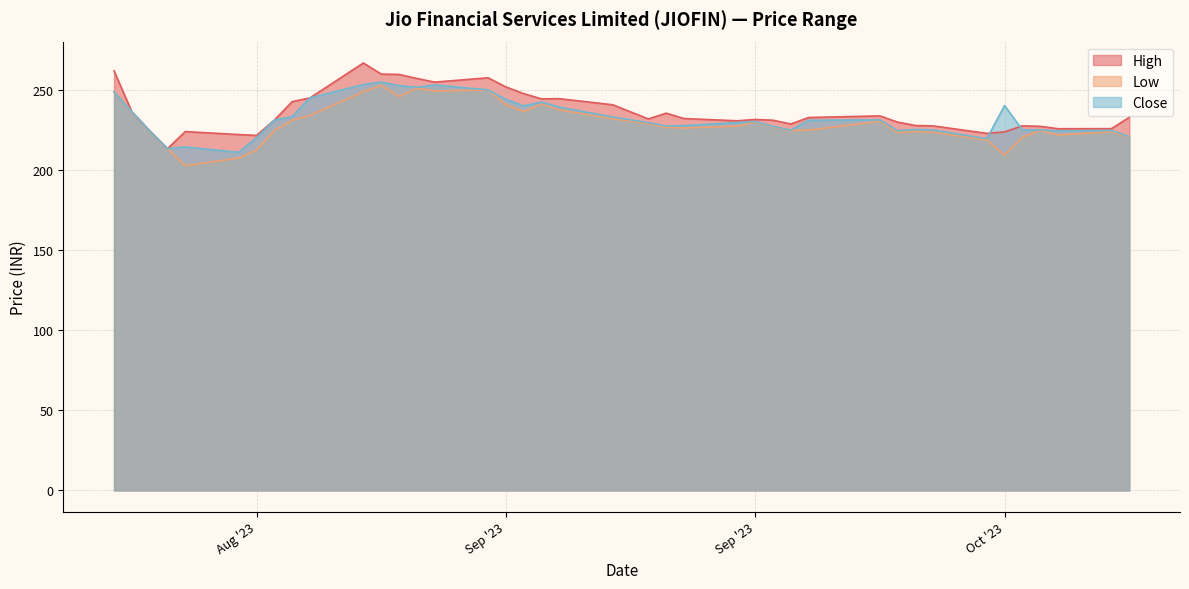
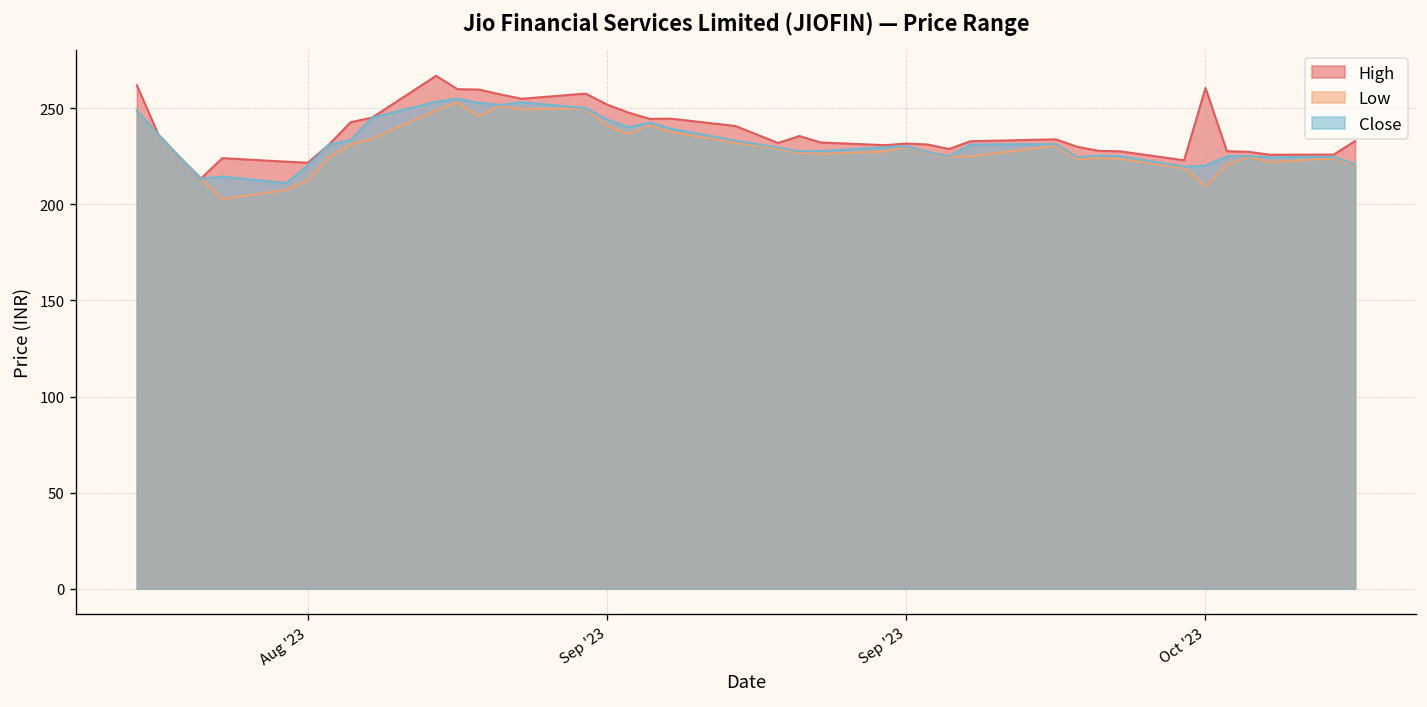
High, Oct '23: 224 -> 261
Close, Oct '23: 240 -> 220
